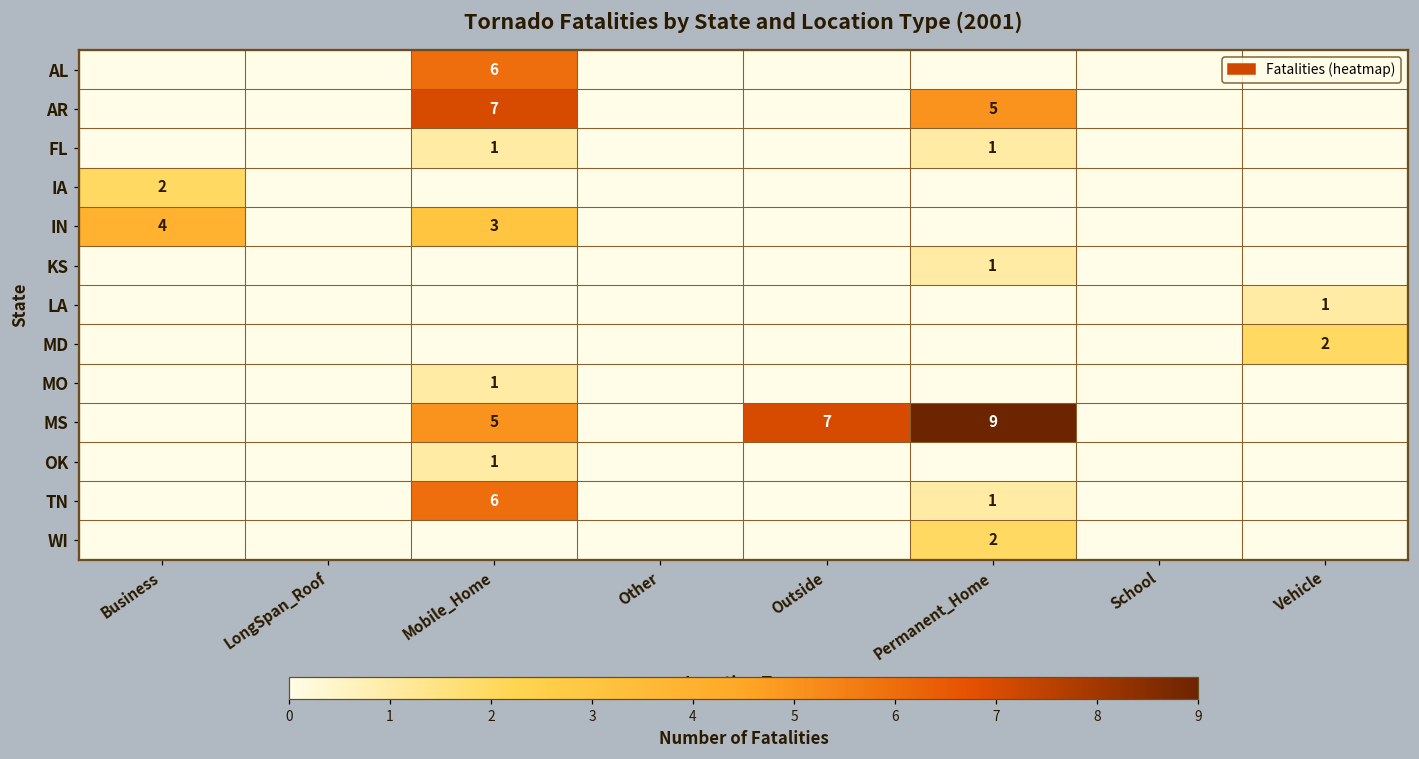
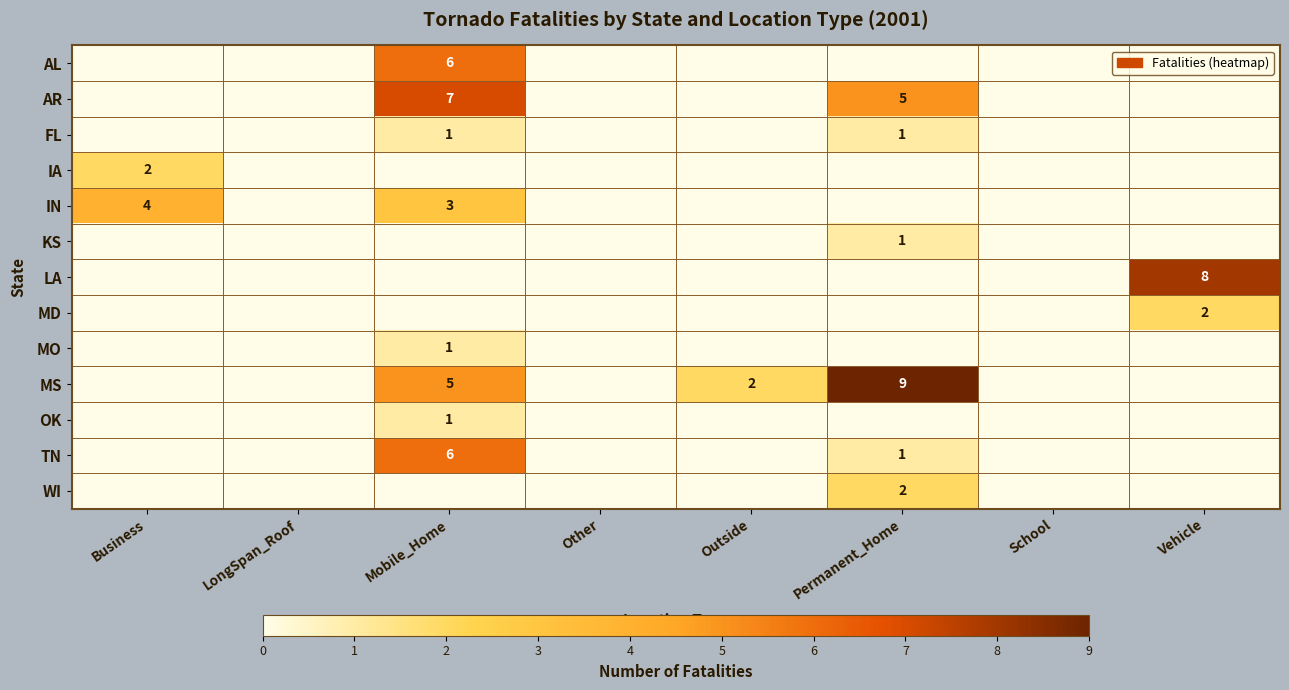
LA, Vehicle: 1 -> 8
MS, Outside: 7 -> 2
